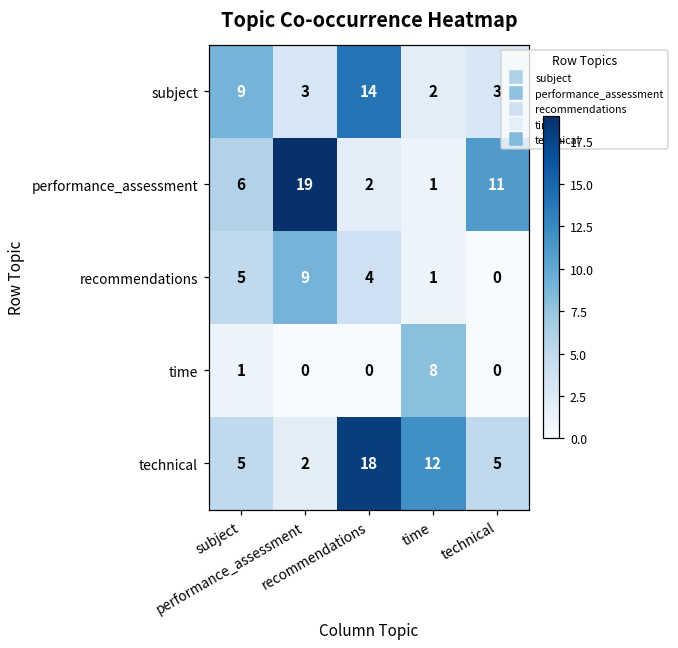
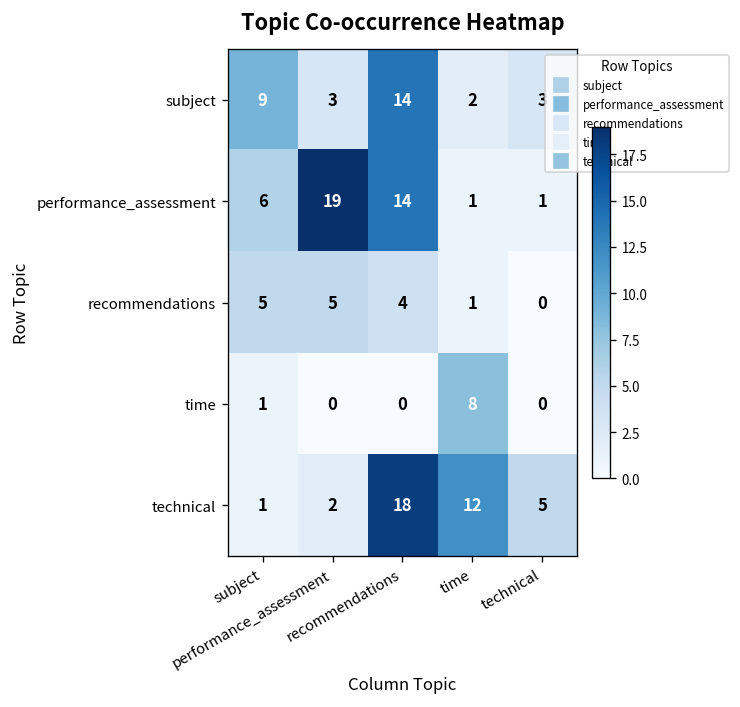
performance_assessment, recommendations: 2 -> 14
performance_assessment, technical: 11 -> 1
recommendations, performance_assessment: 9 -> 5
technical, subject: 5 -> 1
